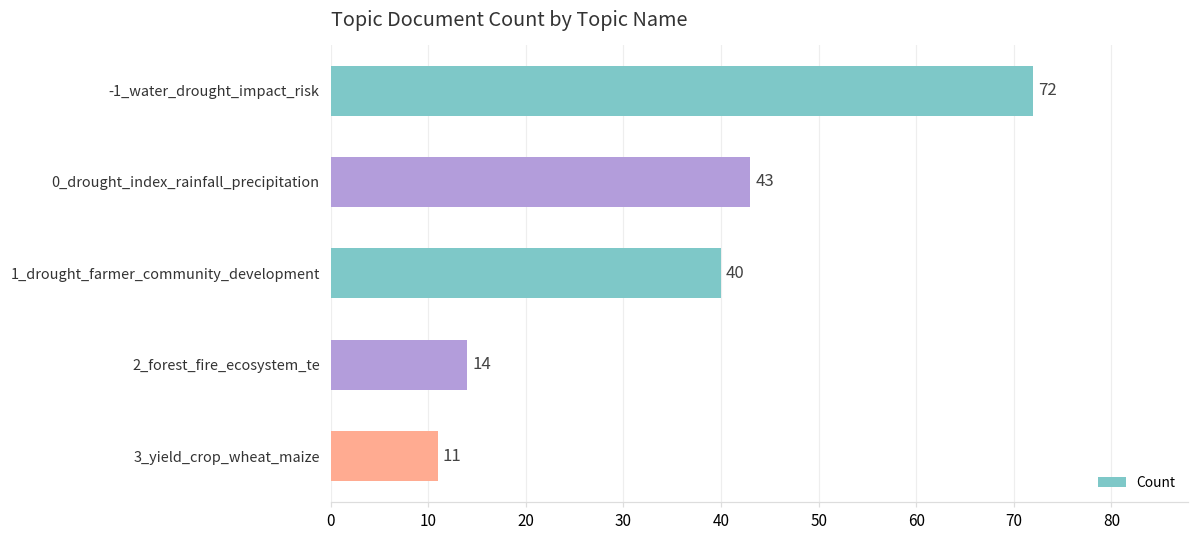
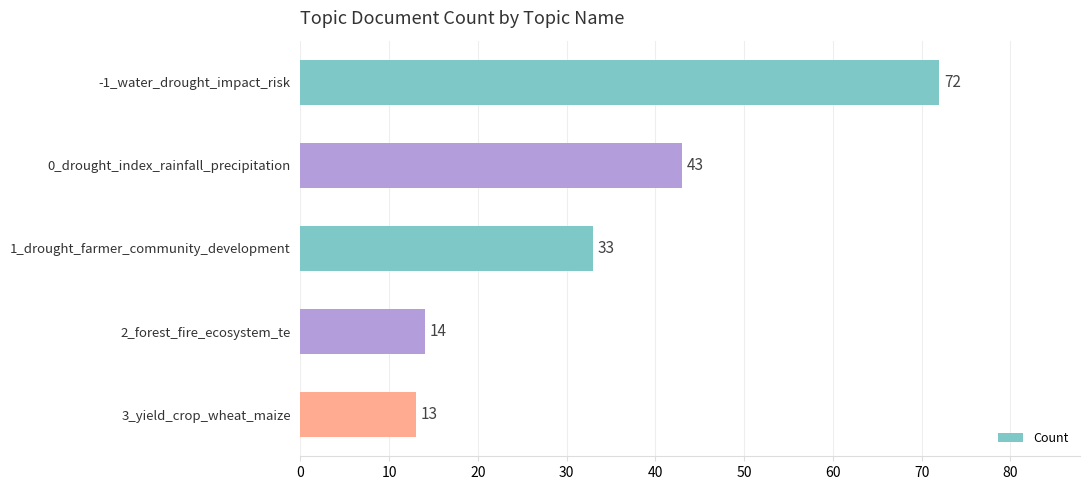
1_drought_farmer_community_development: 40 -> 33
3_yield_crop_wheat_maize: 11 -> 13
